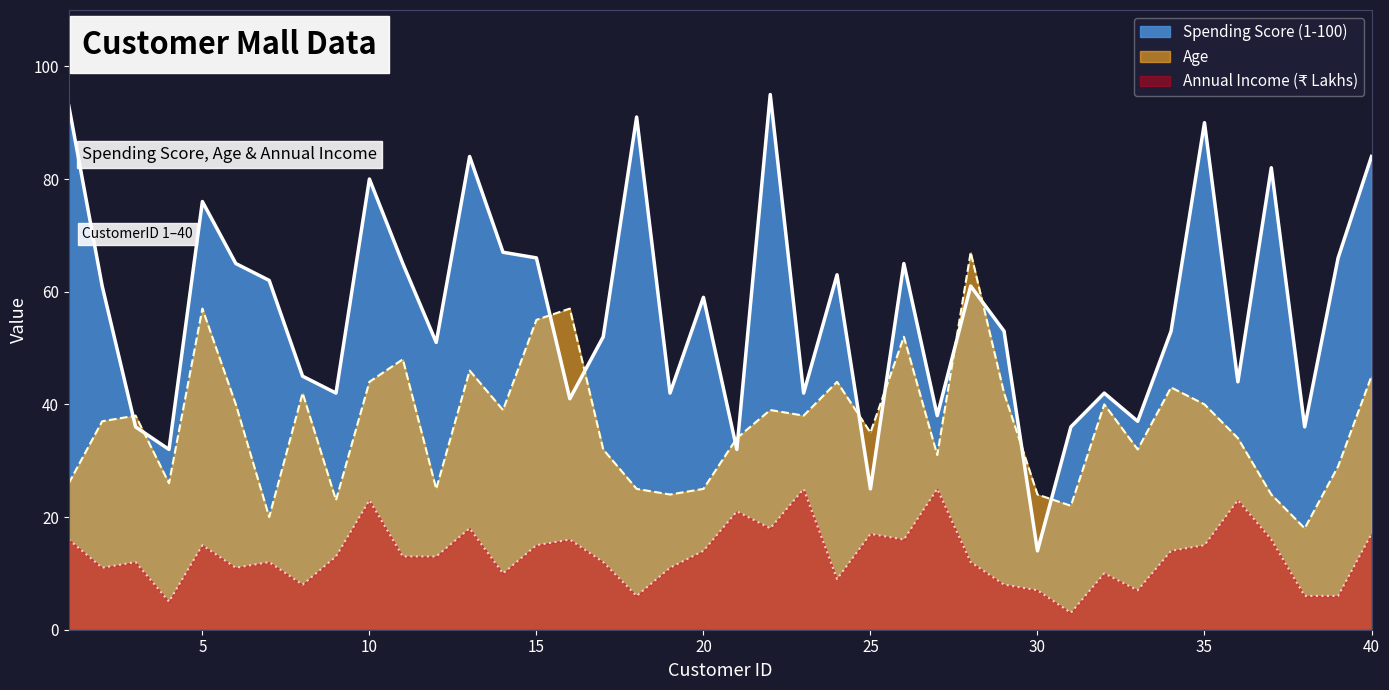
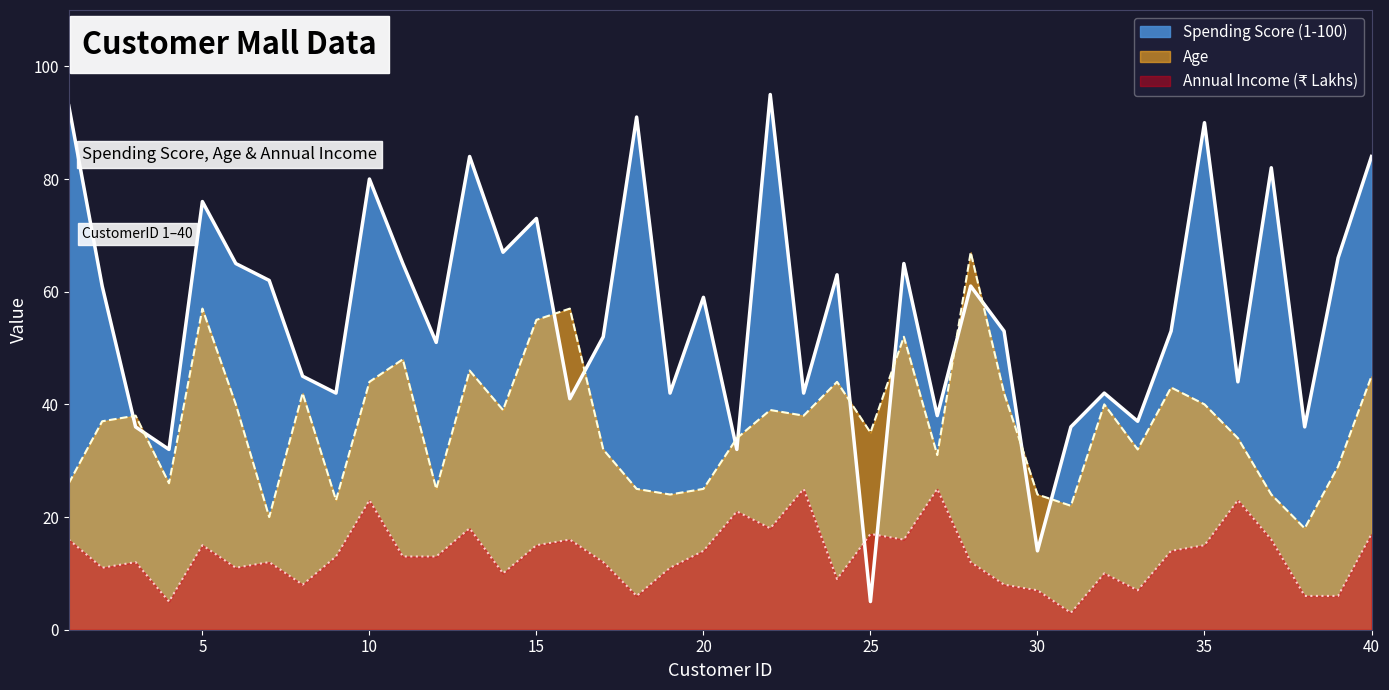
Spending Score (1-100), 15: 66 -> 73
Spending Score (1-100), 25: 25 -> 5
